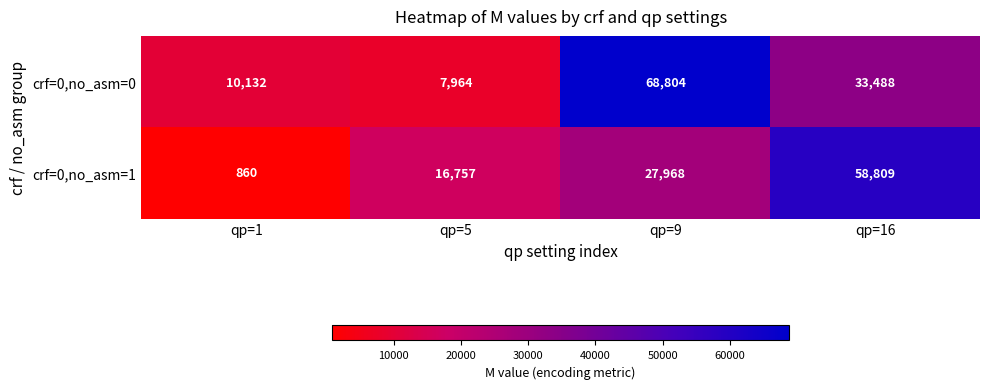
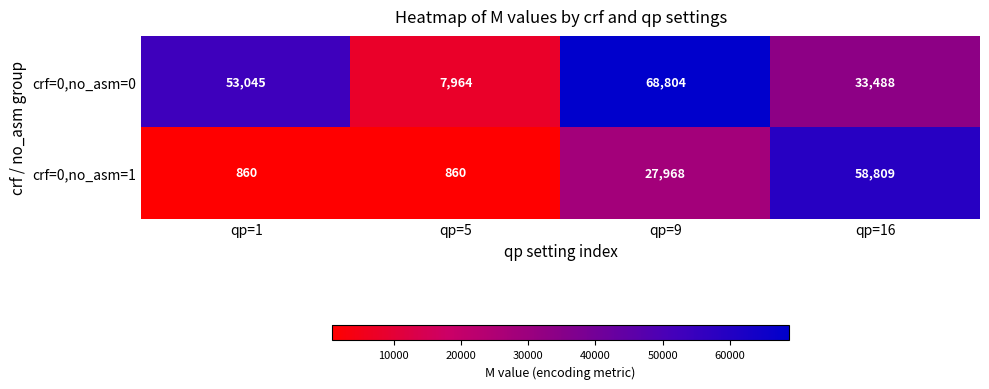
crf=0,no_asm=0, qp=1: 10,132 -> 53,045
crf=0,no_asm=1, qp=5: 16,757 -> 860
